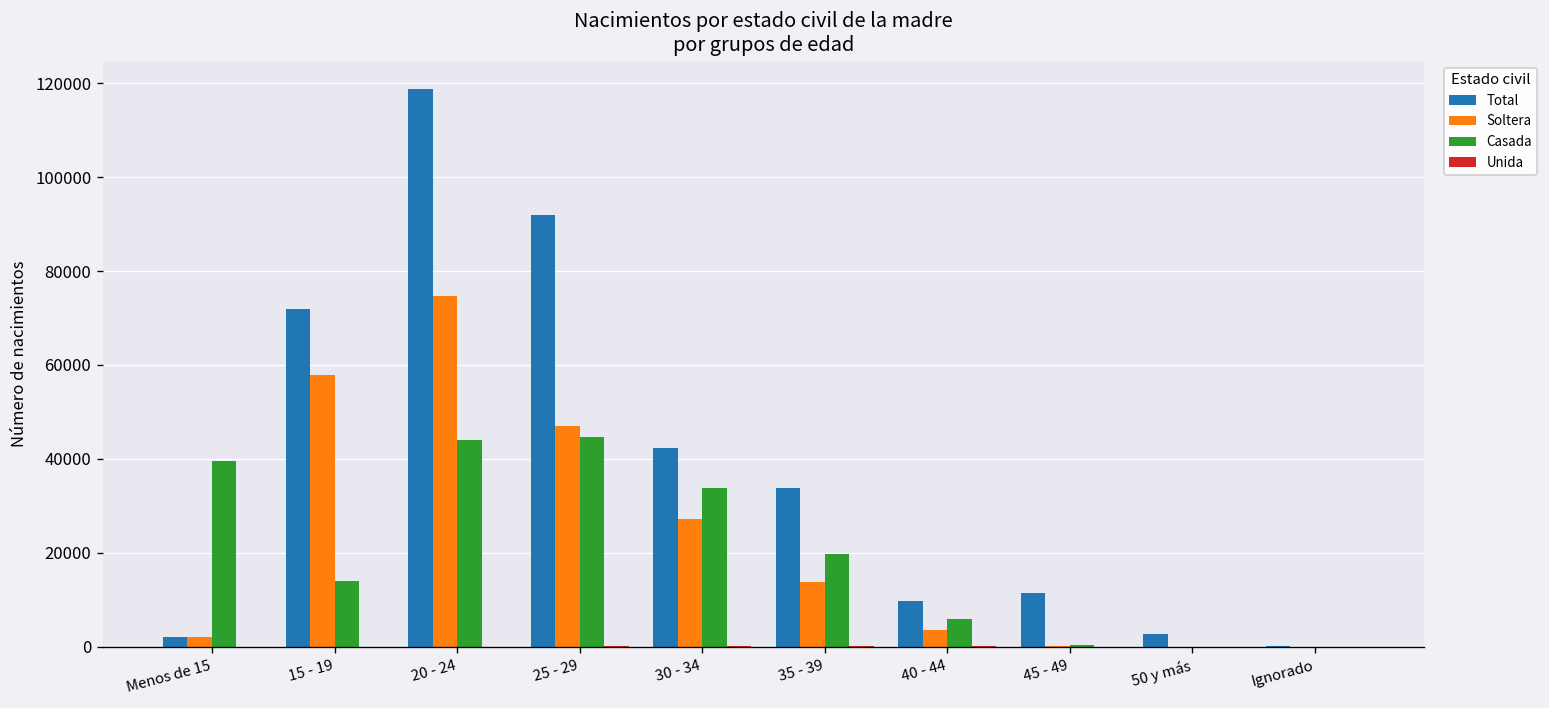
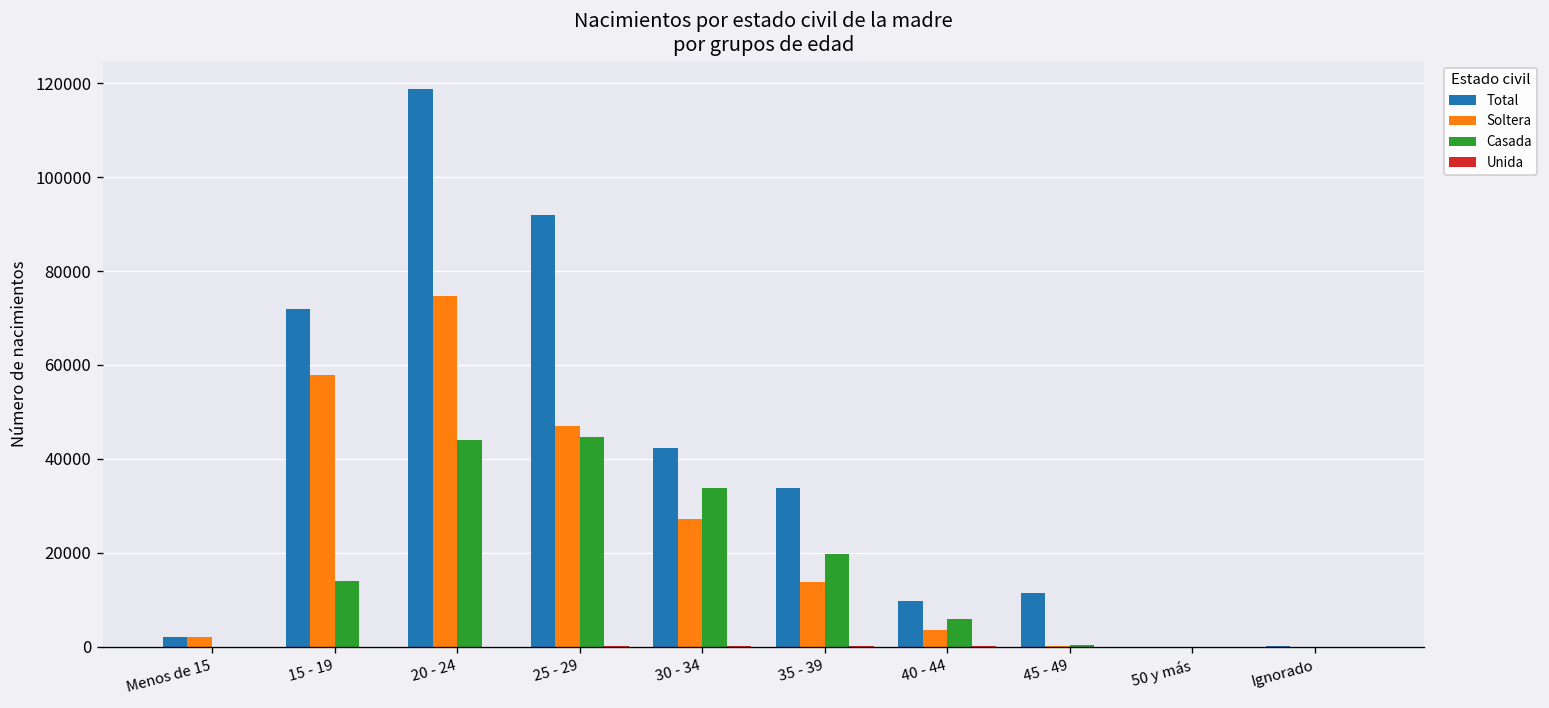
Casada, Menos de 15: 40000 -> 0
Total, 50 y más: 3000 -> 0
